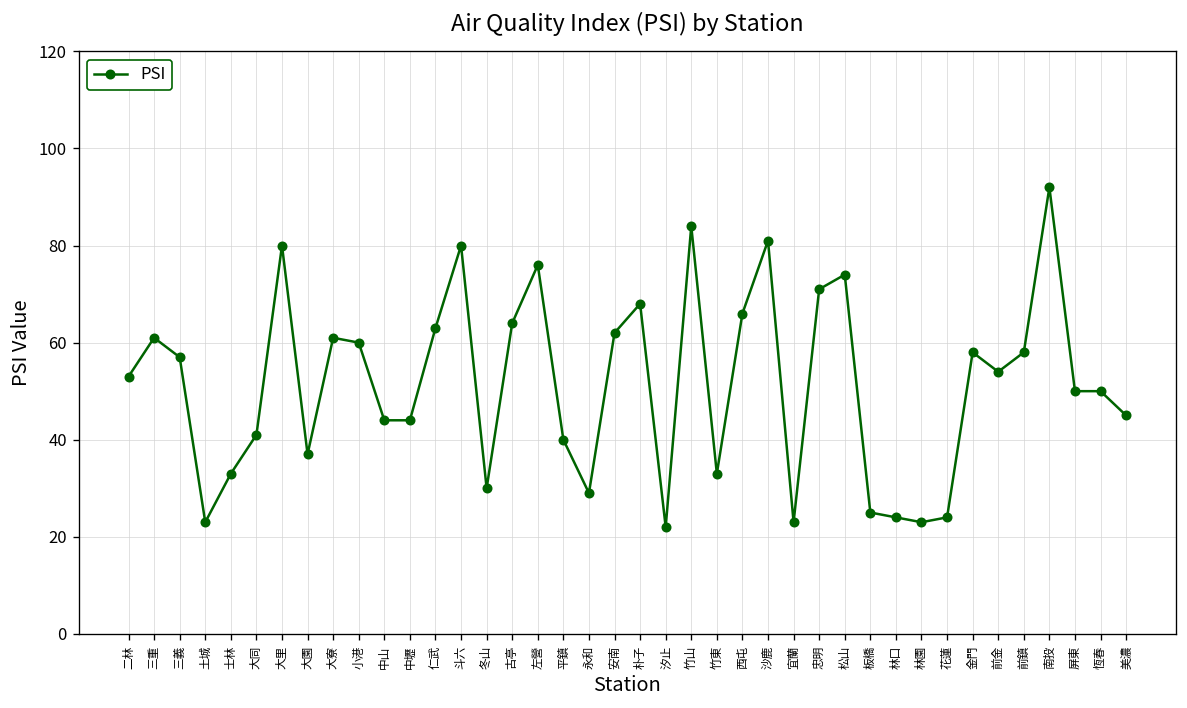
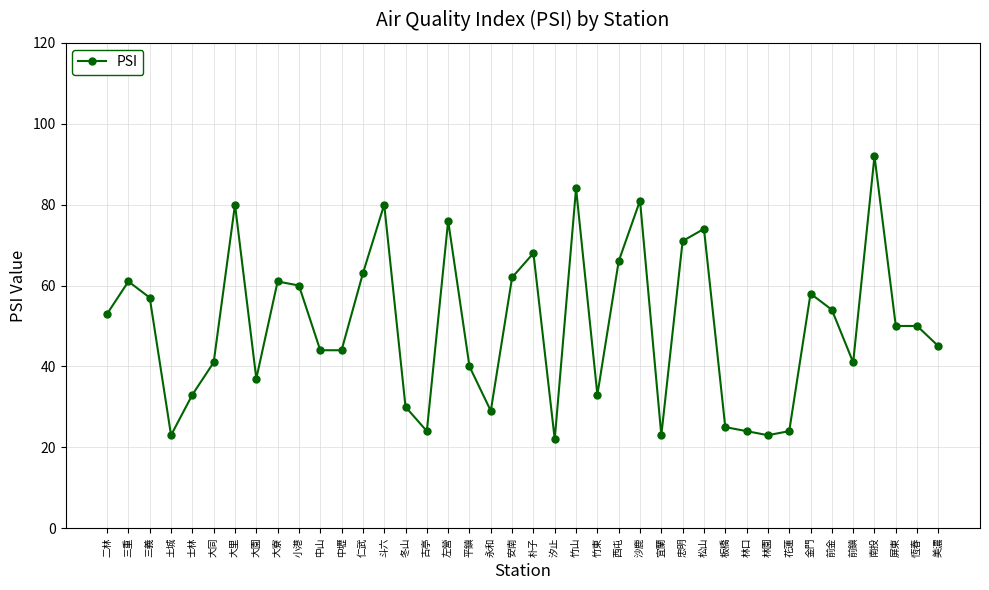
古亭: 64 -> 24
前鎮: 58 -> 41
